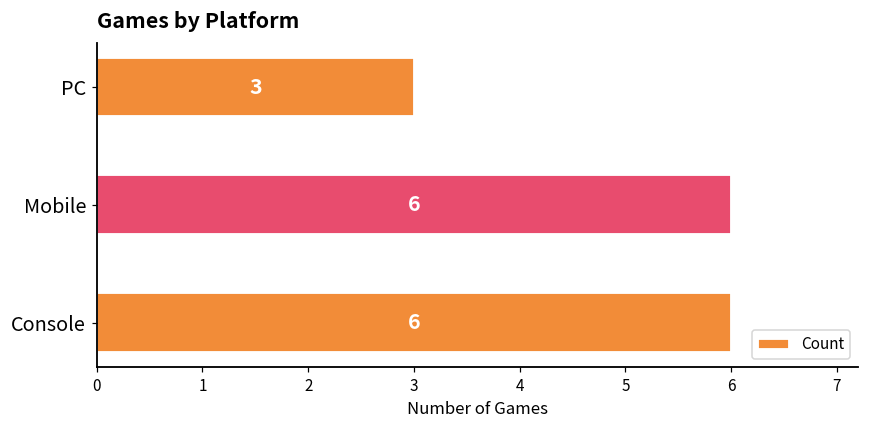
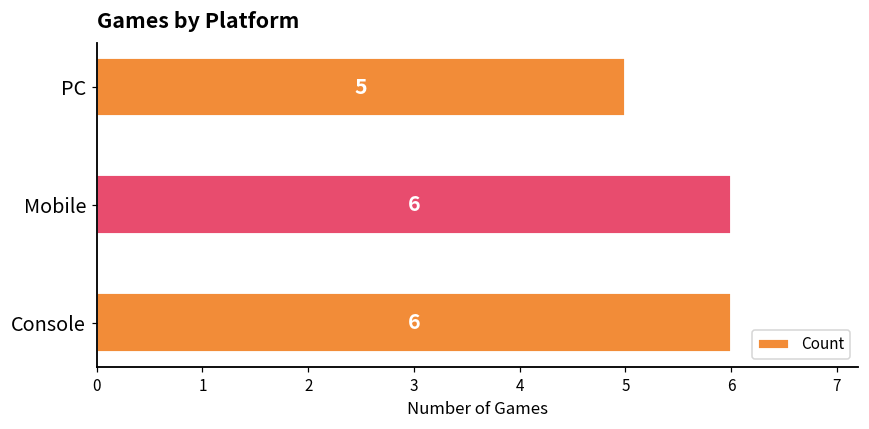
PC: 3 -> 5
